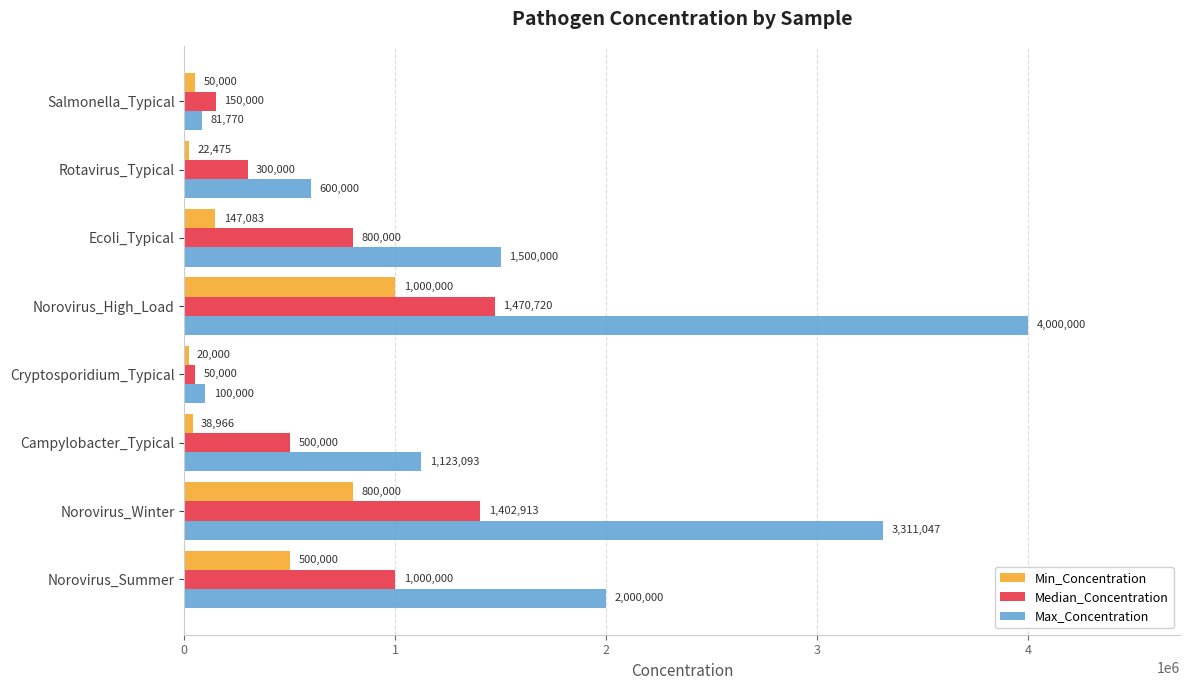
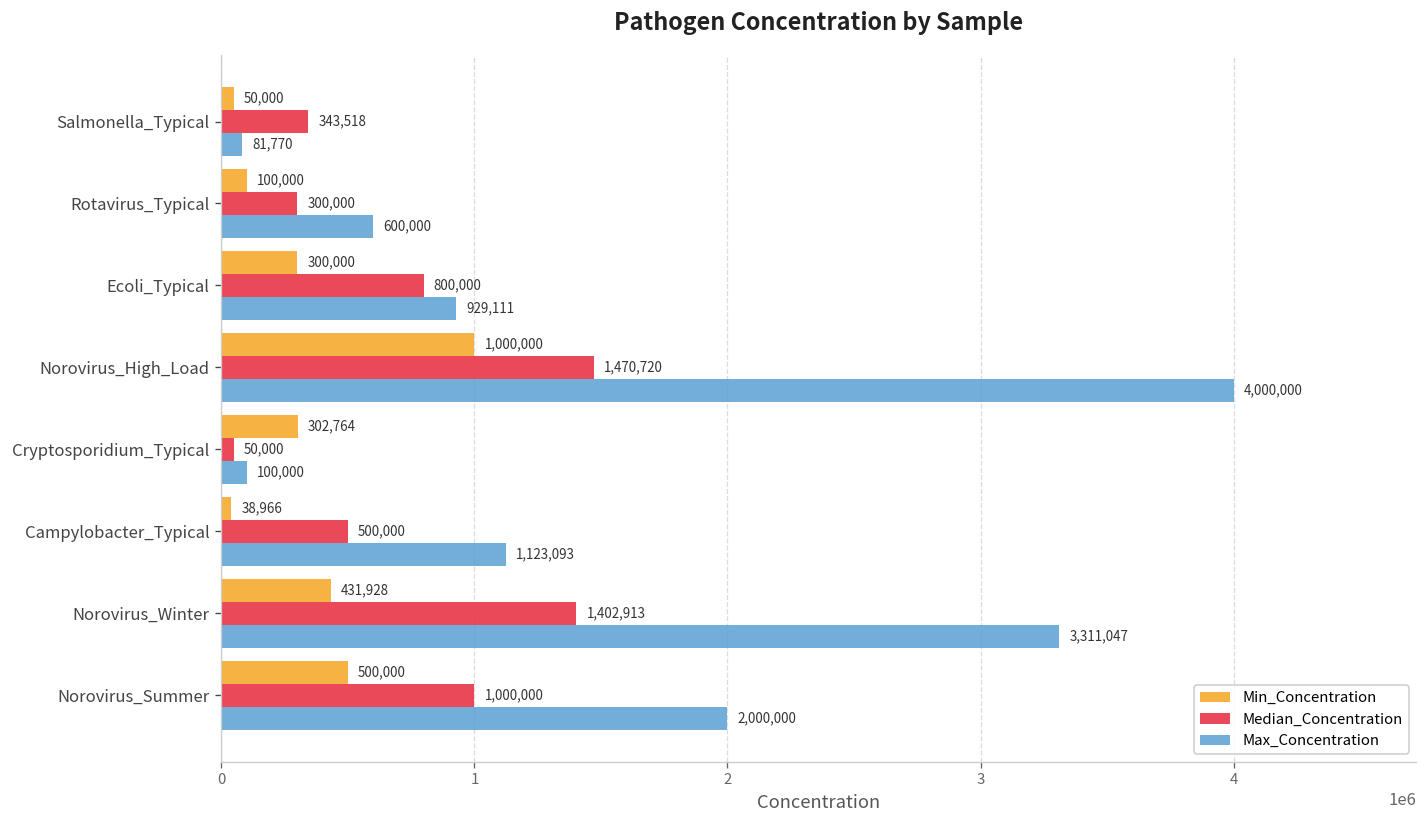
Median_Concentration, Salmonella_Typical: 150,000 -> 343,518
Min_Concentration, Rotavirus_Typical: 22,475 -> 100,000
Min_Concentration, Ecoli_Typical: 147,083 -> 300,000
Max_Concentration, Ecoli_Typical: 1,500,000 -> 929,111
Min_Concentration, Cryptosporidium_Typical: 20,000 -> 302,764
Min_Concentration, Norovirus_Winter: 800,000 -> 431,928
